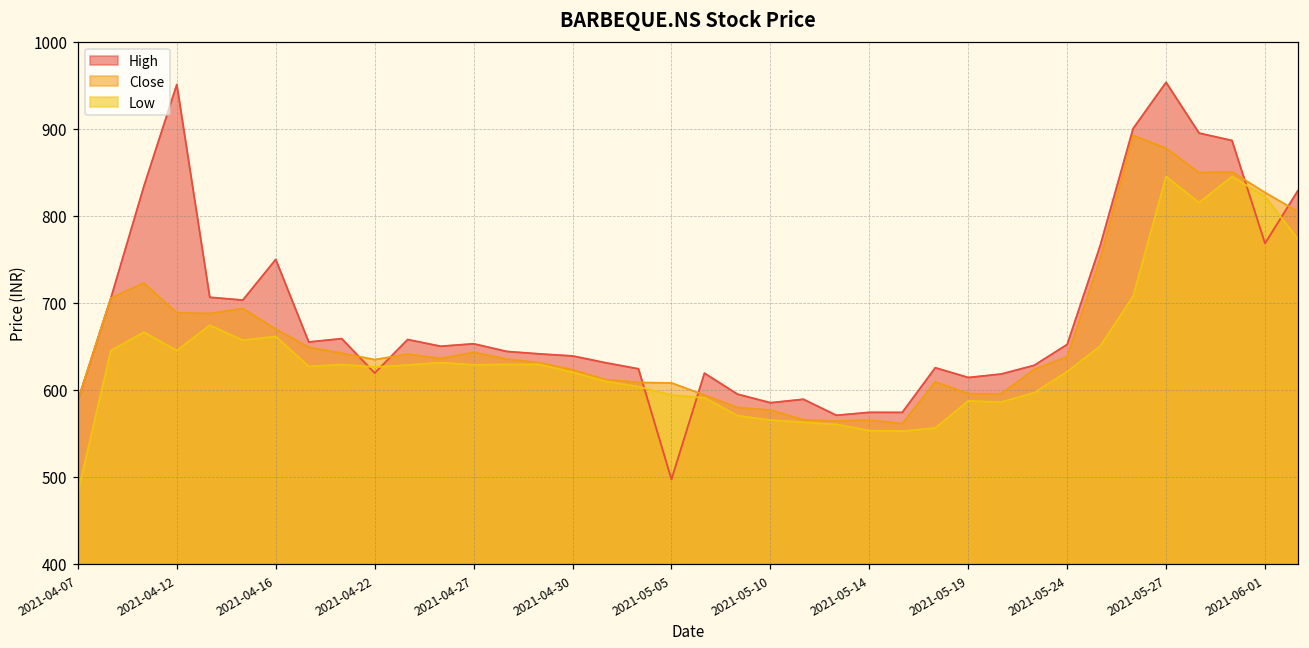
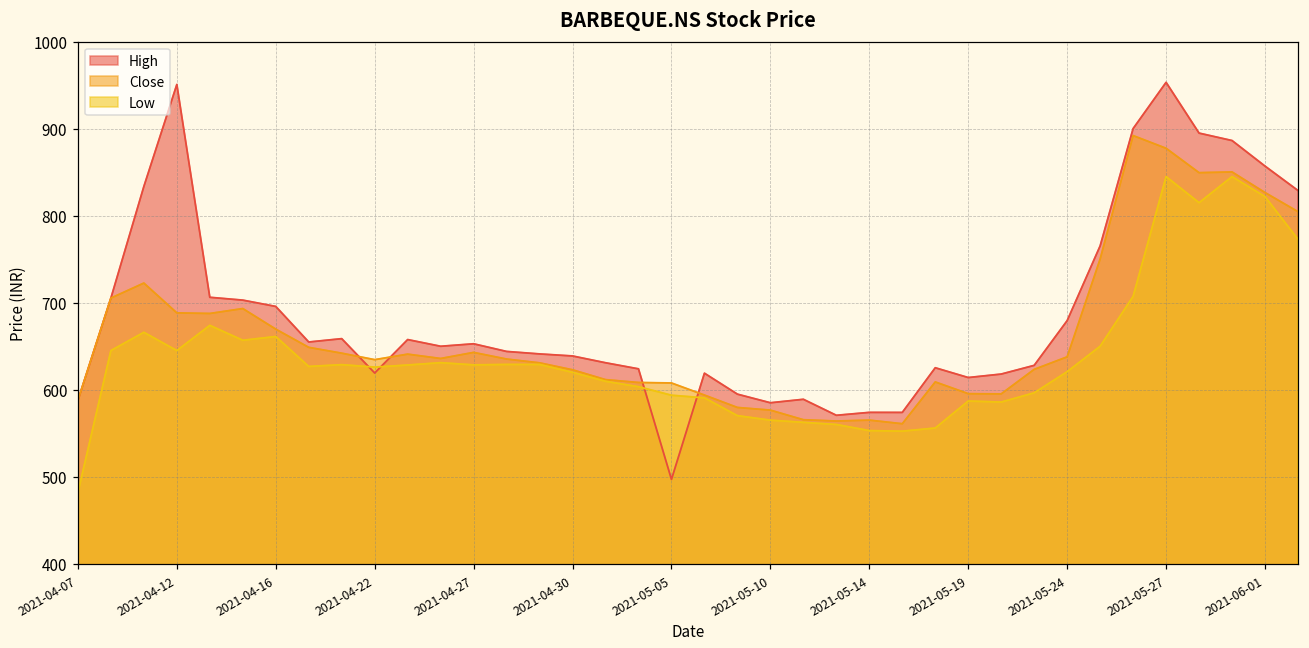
High, 2021-04-16: 750 -> 700
High, 2021-05-24: 650 -> 680
High, 2021-06-01: 770 -> 860
